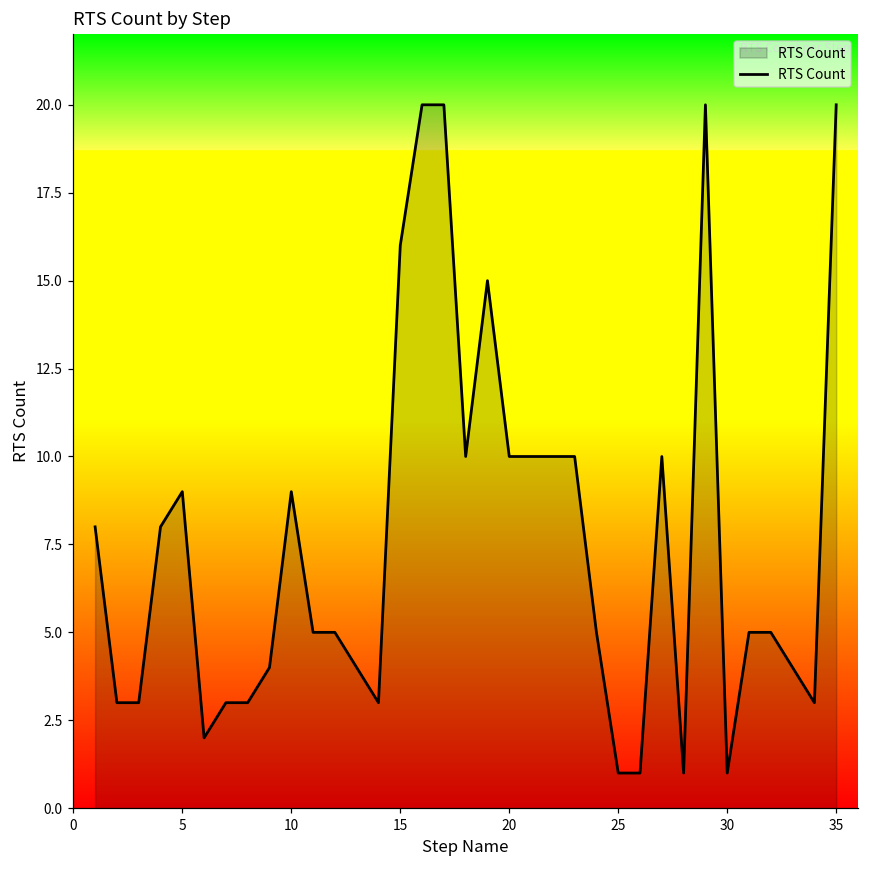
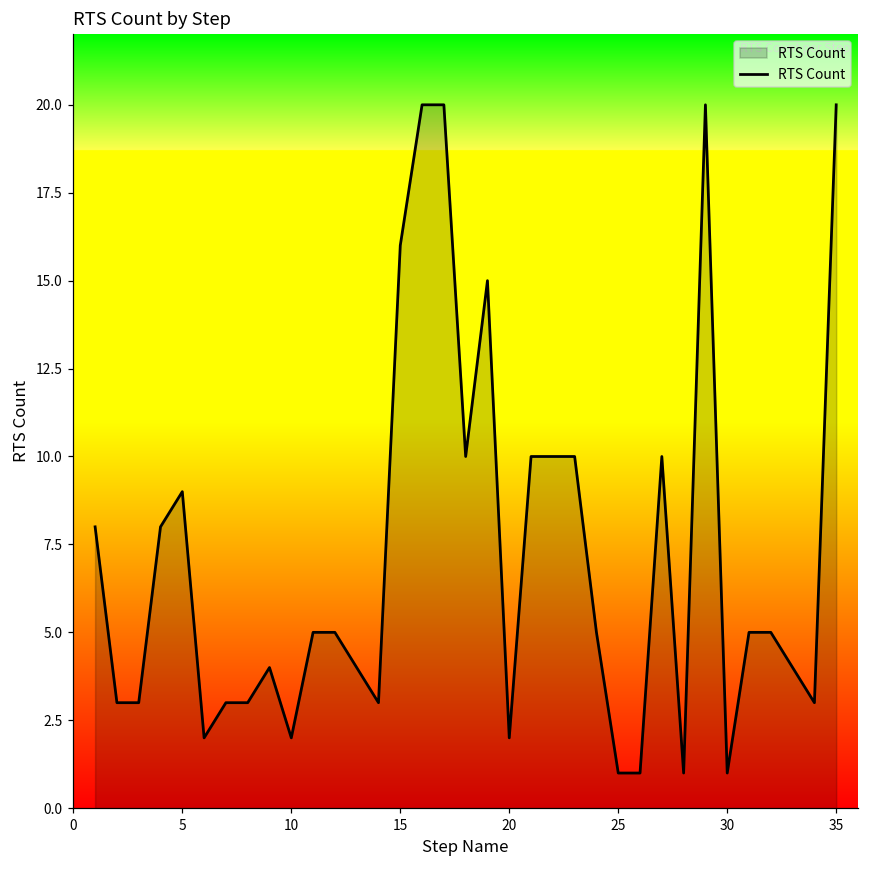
10: 9 -> 2
20: 10 -> 2
